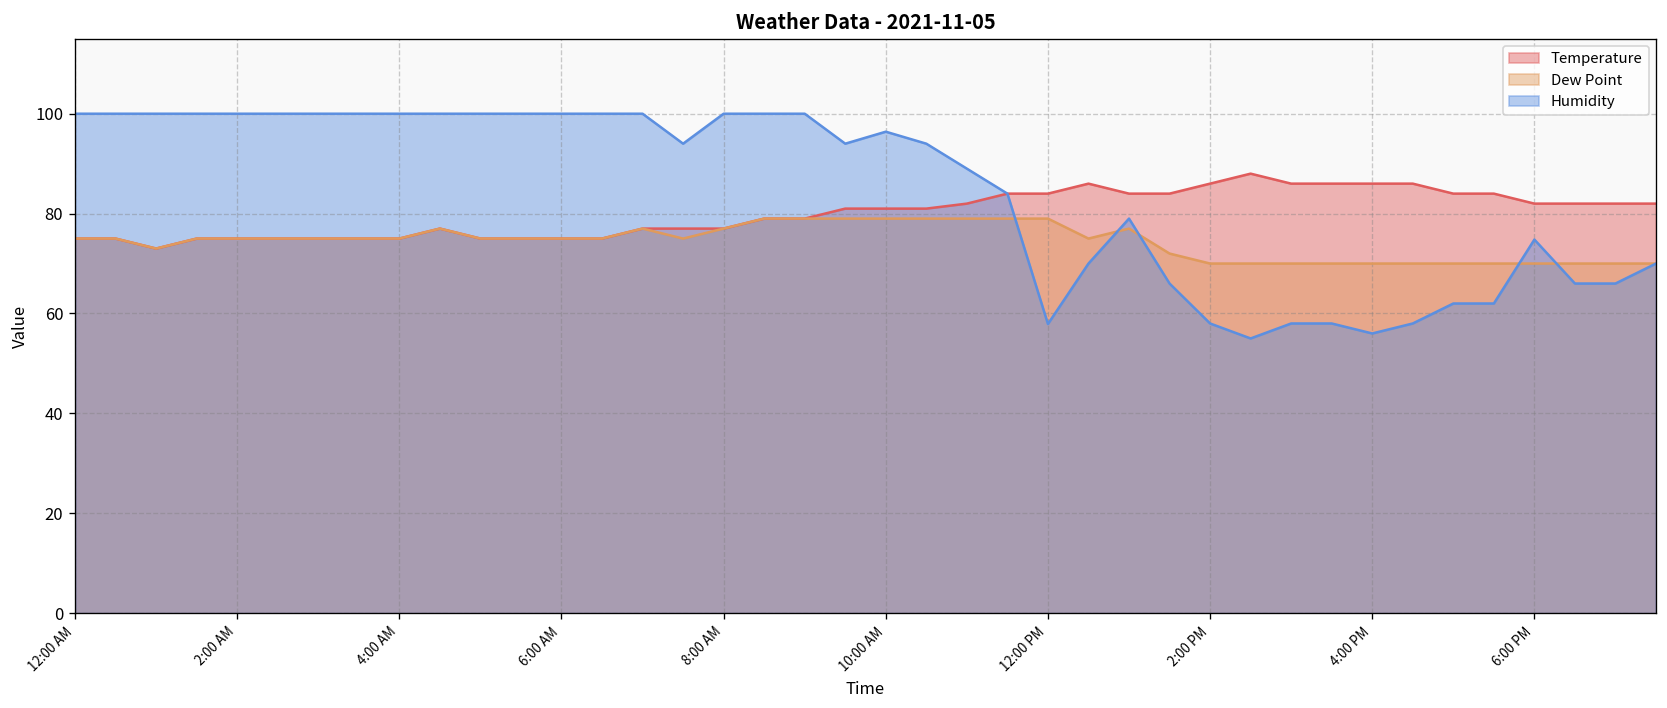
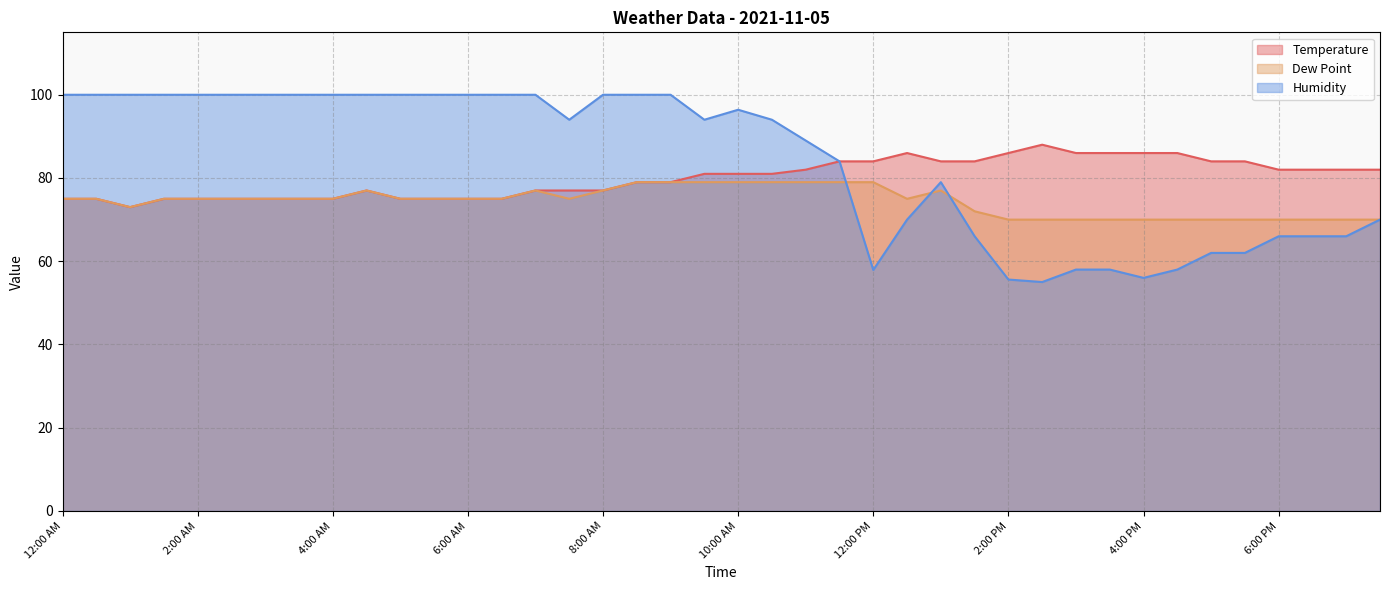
Humidity, 2:00 PM: 58 -> 56
Humidity, 6:00 PM: 75 -> 66
